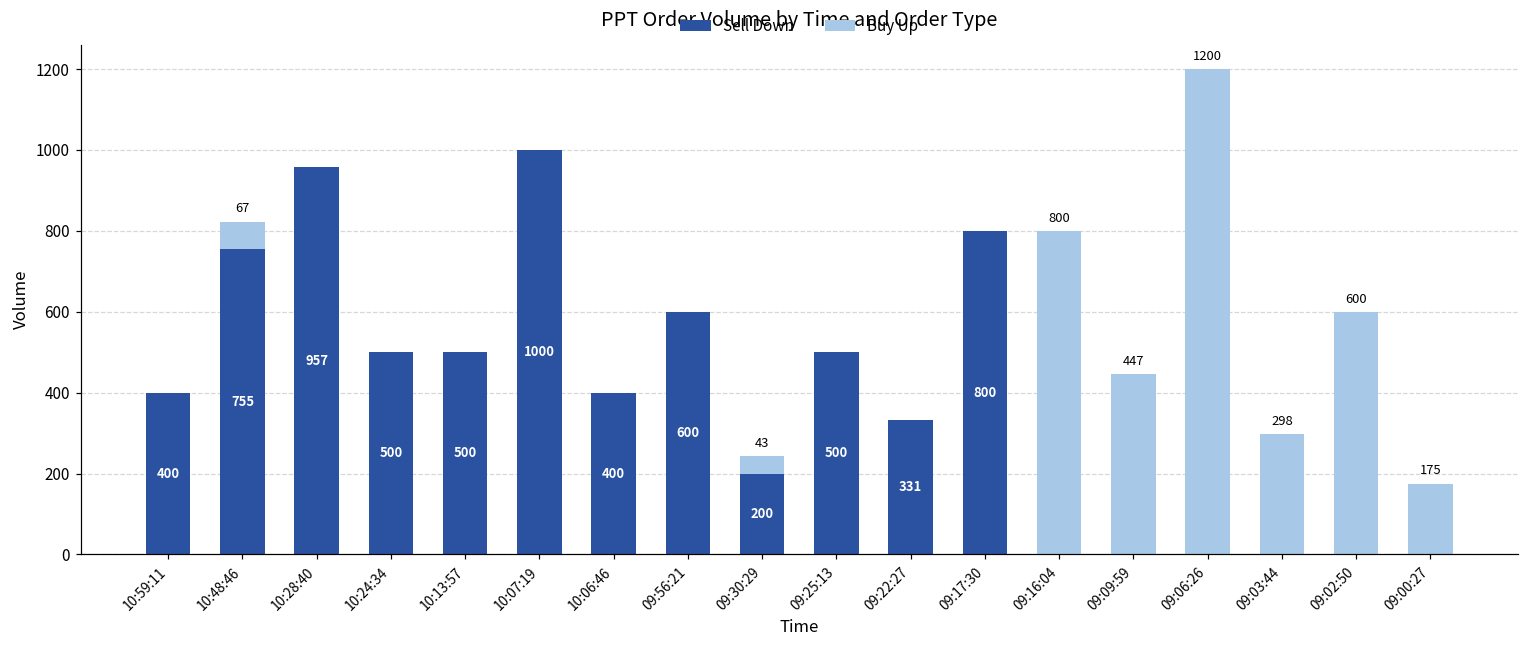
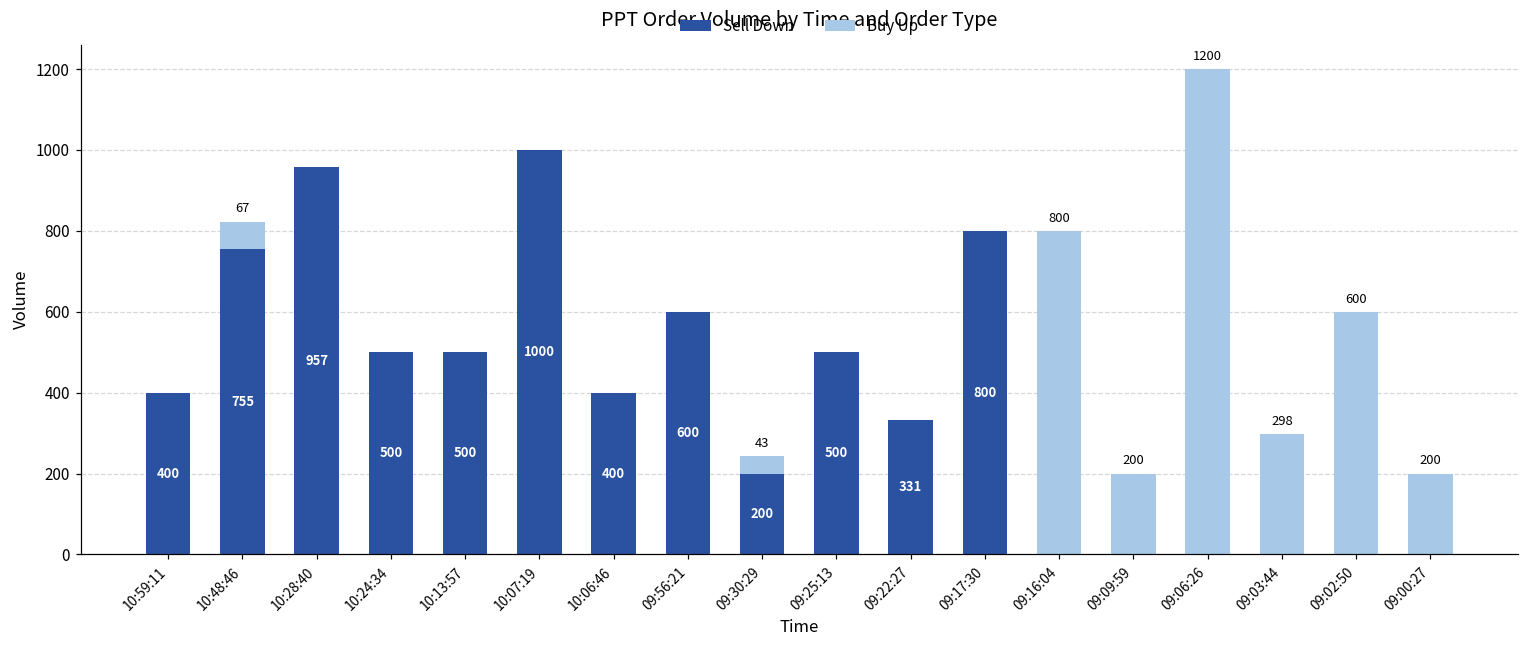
Buy Up, 09:09:59: 447 -> 200
Buy Up, 09:00:27: 175 -> 200
